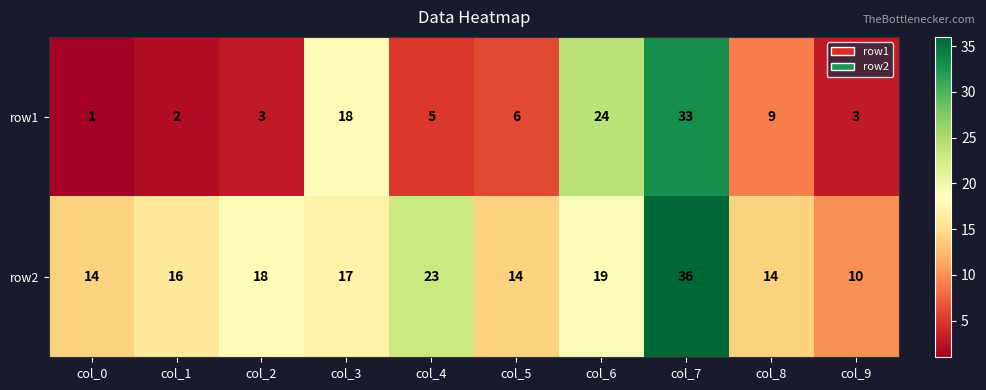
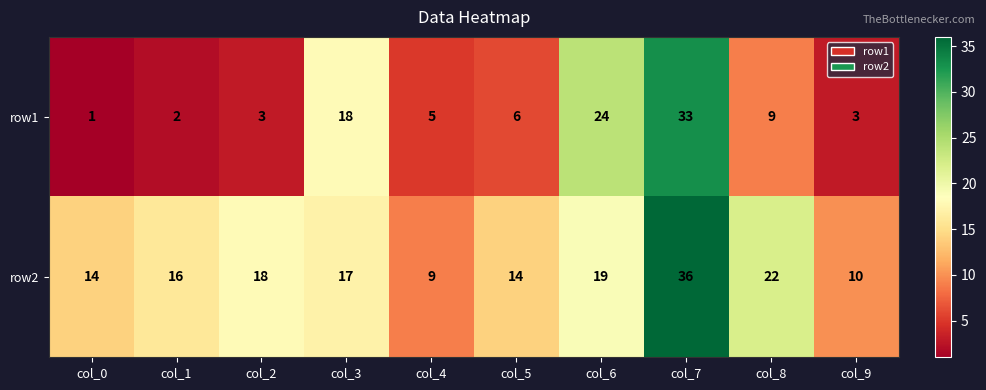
row2, col_4: 23 -> 9
row2, col_8: 14 -> 22
